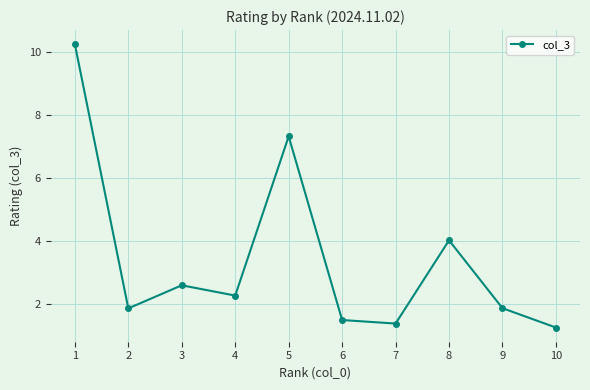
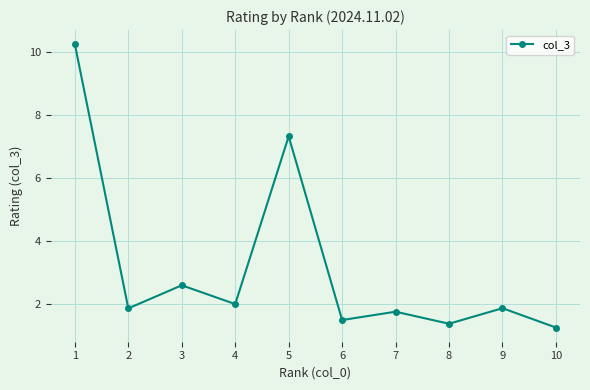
4: 2.3 -> 2.0
7: 1.4 -> 1.8
8: 4.0 -> 1.4
